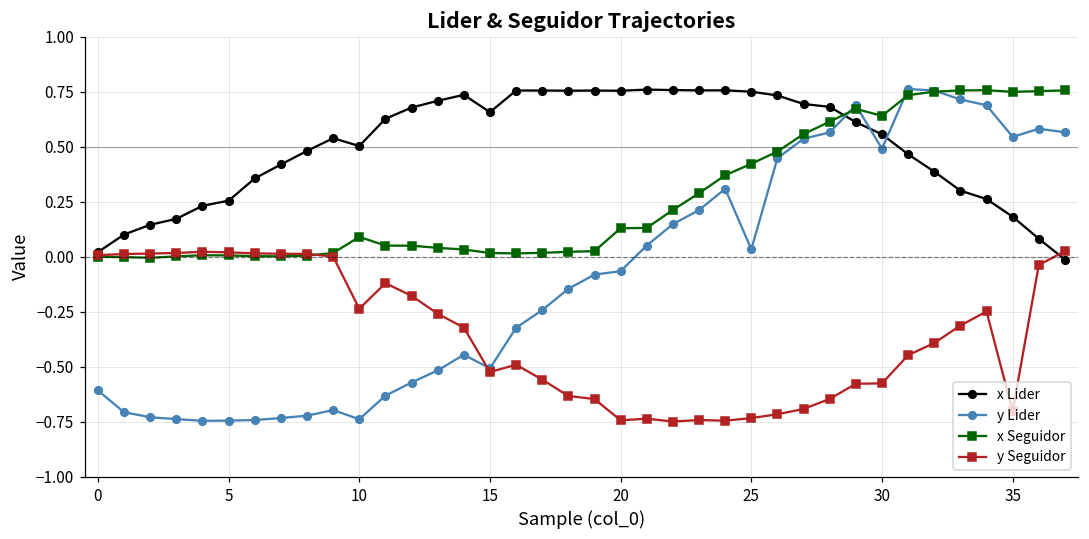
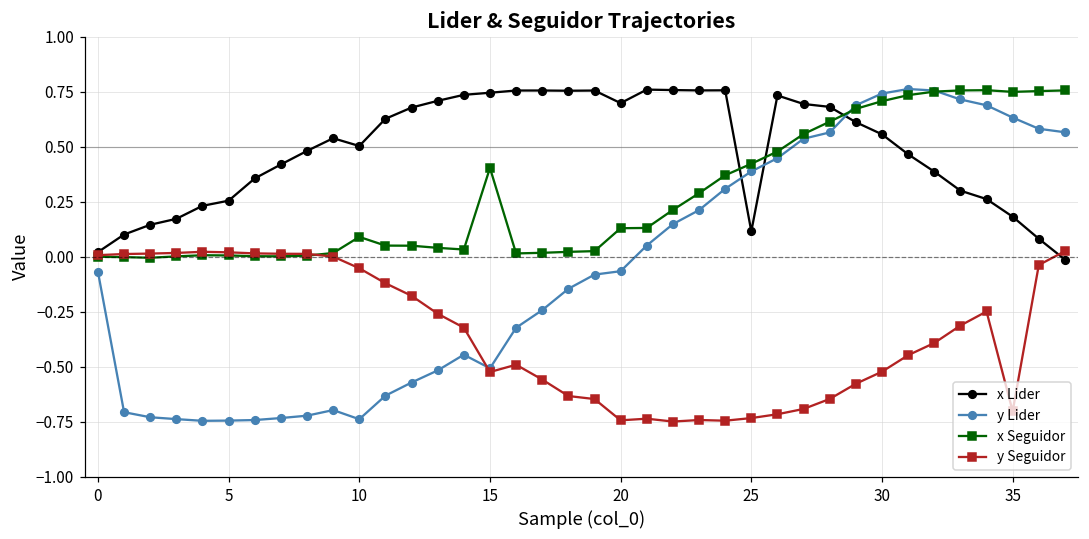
y Lider, 0: -0.61 -> -0.07
y Seguidor, 10: -0.24 -> -0.05
x Lider, 15: 0.66 -> 0.75
x Seguidor, 15: 0.02 -> 0.40
x Lider, 20: 0.75 -> 0.70
x Lider, 25: 0.75 -> 0.12
y Lider, 25: 0.03 -> 0.39
y Lider, 30: 0.49 -> 0.74
x Seguidor, 30: 0.64 -> 0.71
y Seguidor, 30: -0.58 -> -0.52
y Lider, 35: 0.54 -> 0.63
